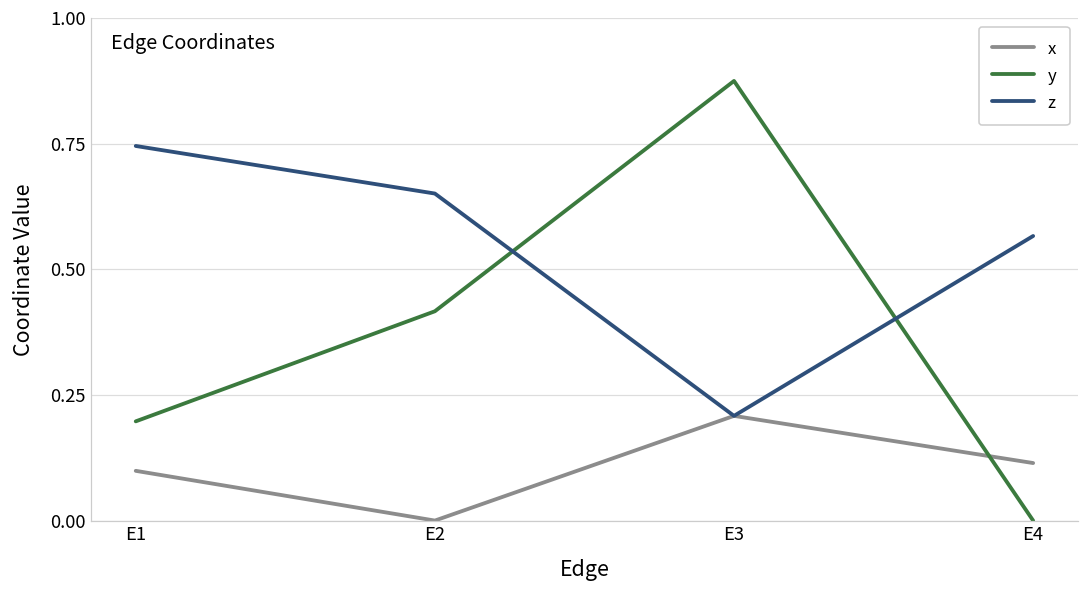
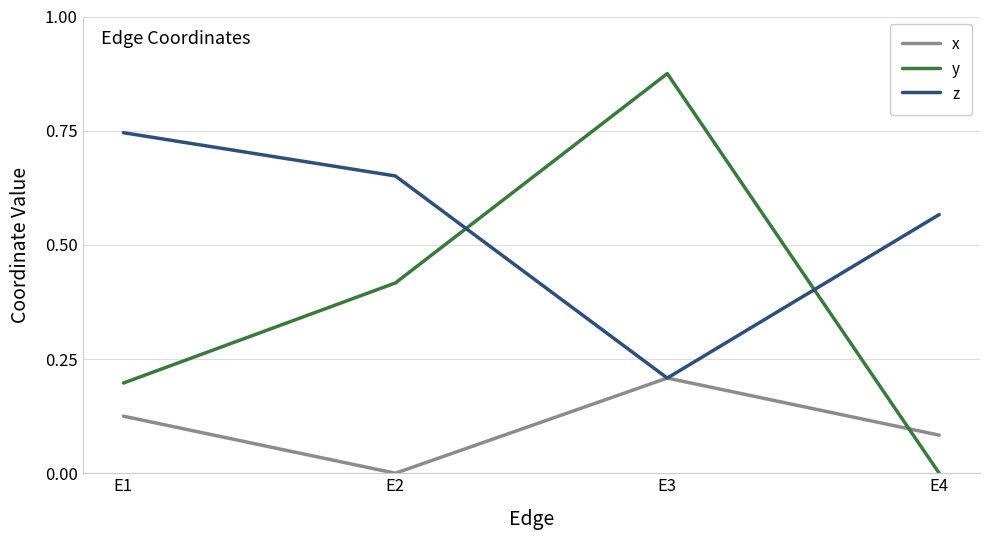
x, E1: 0.10 -> 0.13
x, E4: 0.11 -> 0.08
